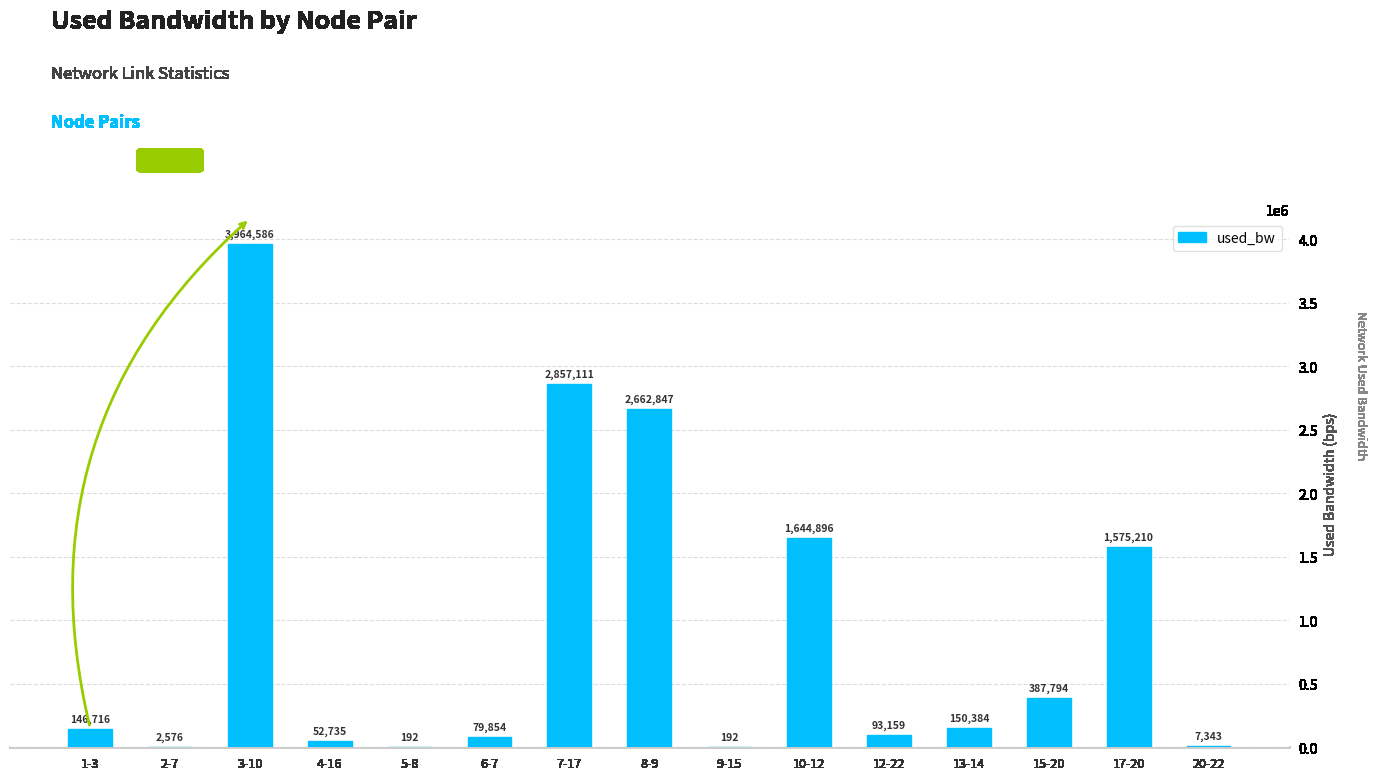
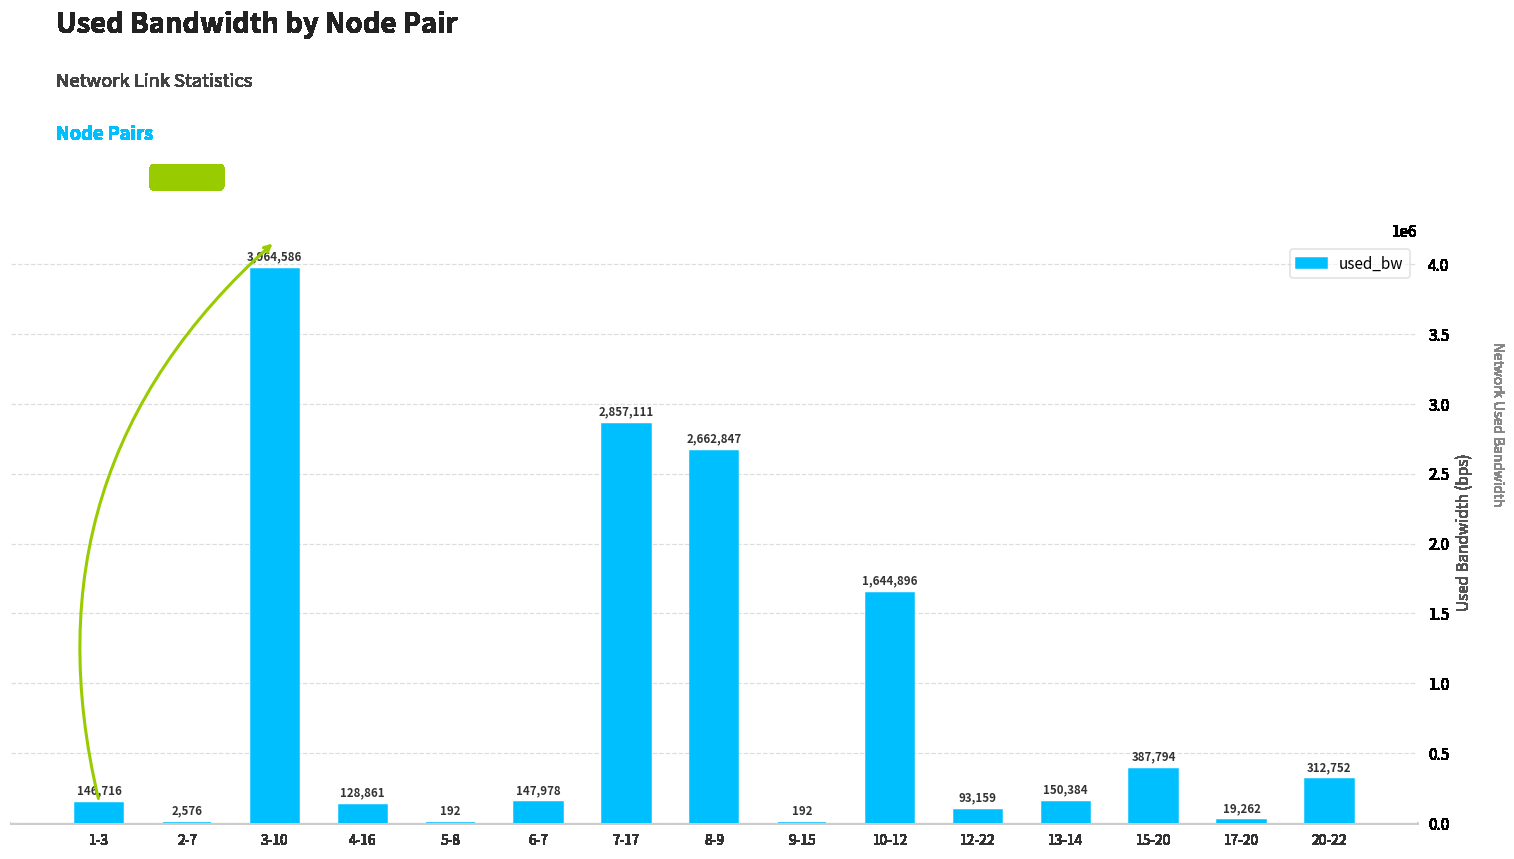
4-16: 52,735 -> 128,861
6-7: 79,854 -> 147,978
17-20: 1,575,210 -> 19,262
20-22: 7,343 -> 312,752
